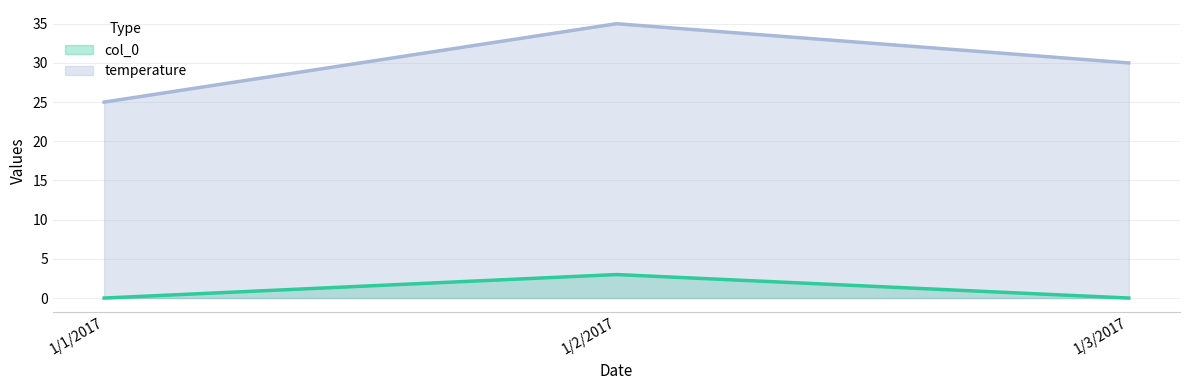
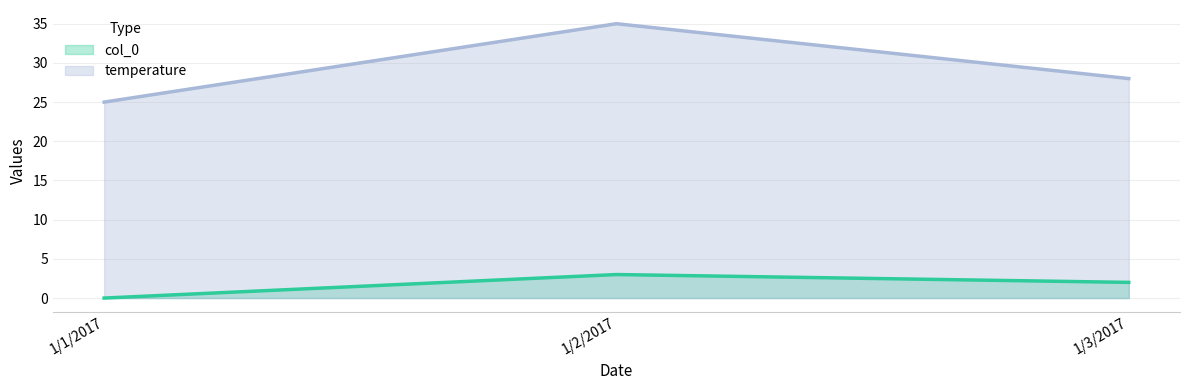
col_0, 1/3/2017: 0 -> 2
temperature, 1/3/2017: 30 -> 28
